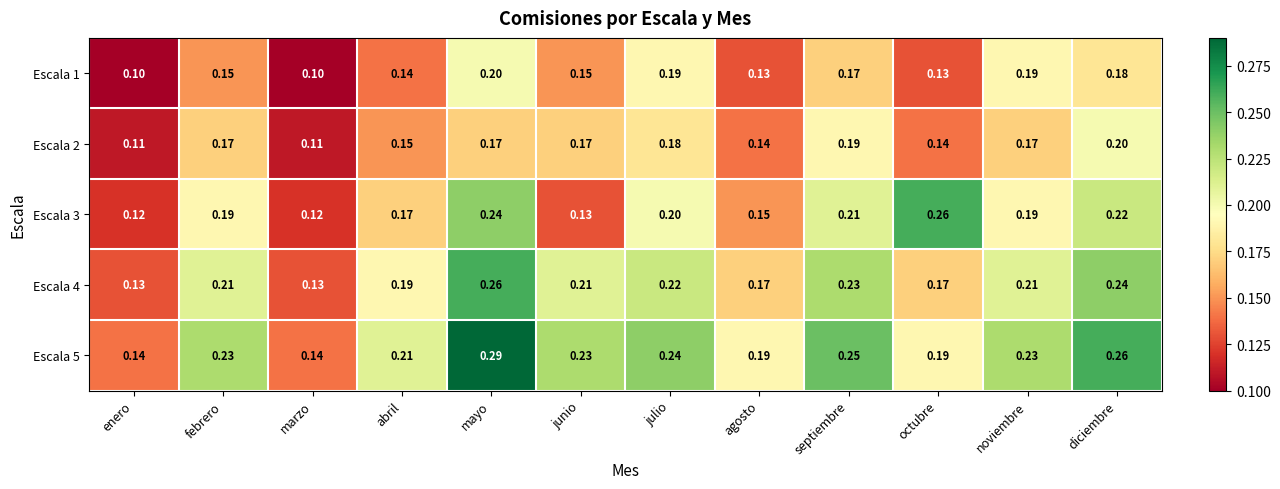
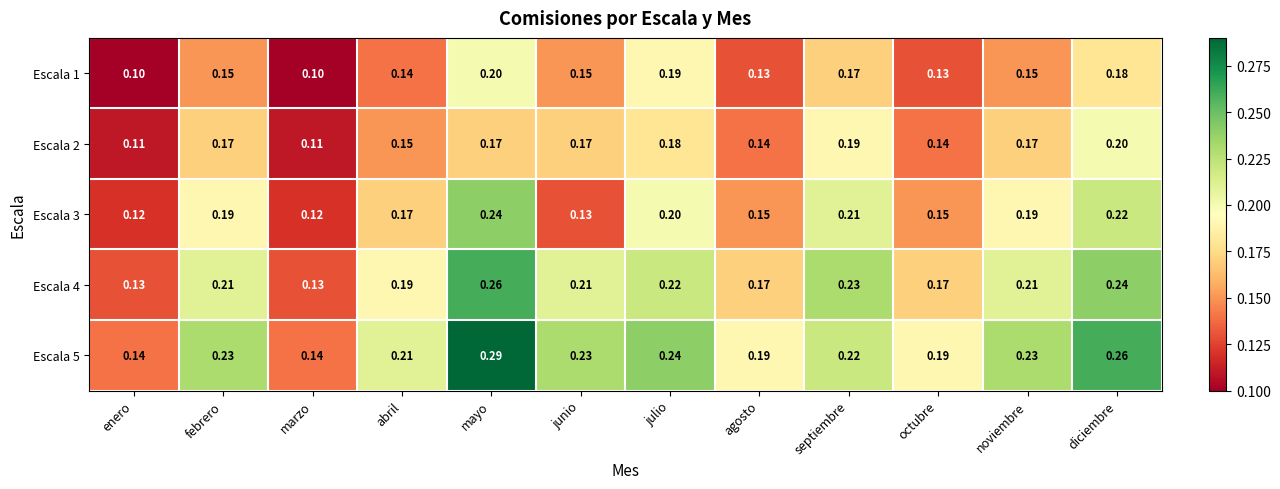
Escala 1, noviembre: 0.19 -> 0.15
Escala 3, octubre: 0.26 -> 0.15
Escala 5, septiembre: 0.25 -> 0.22
